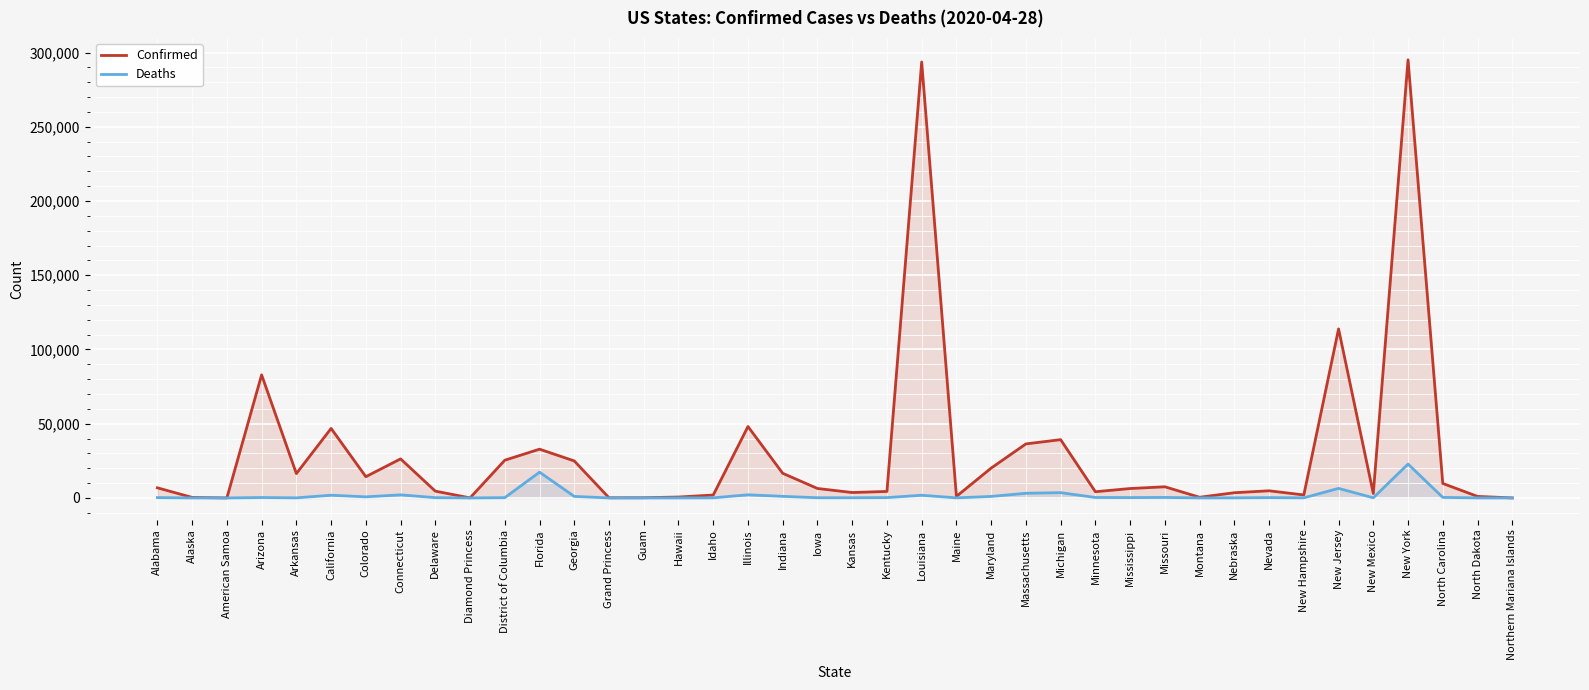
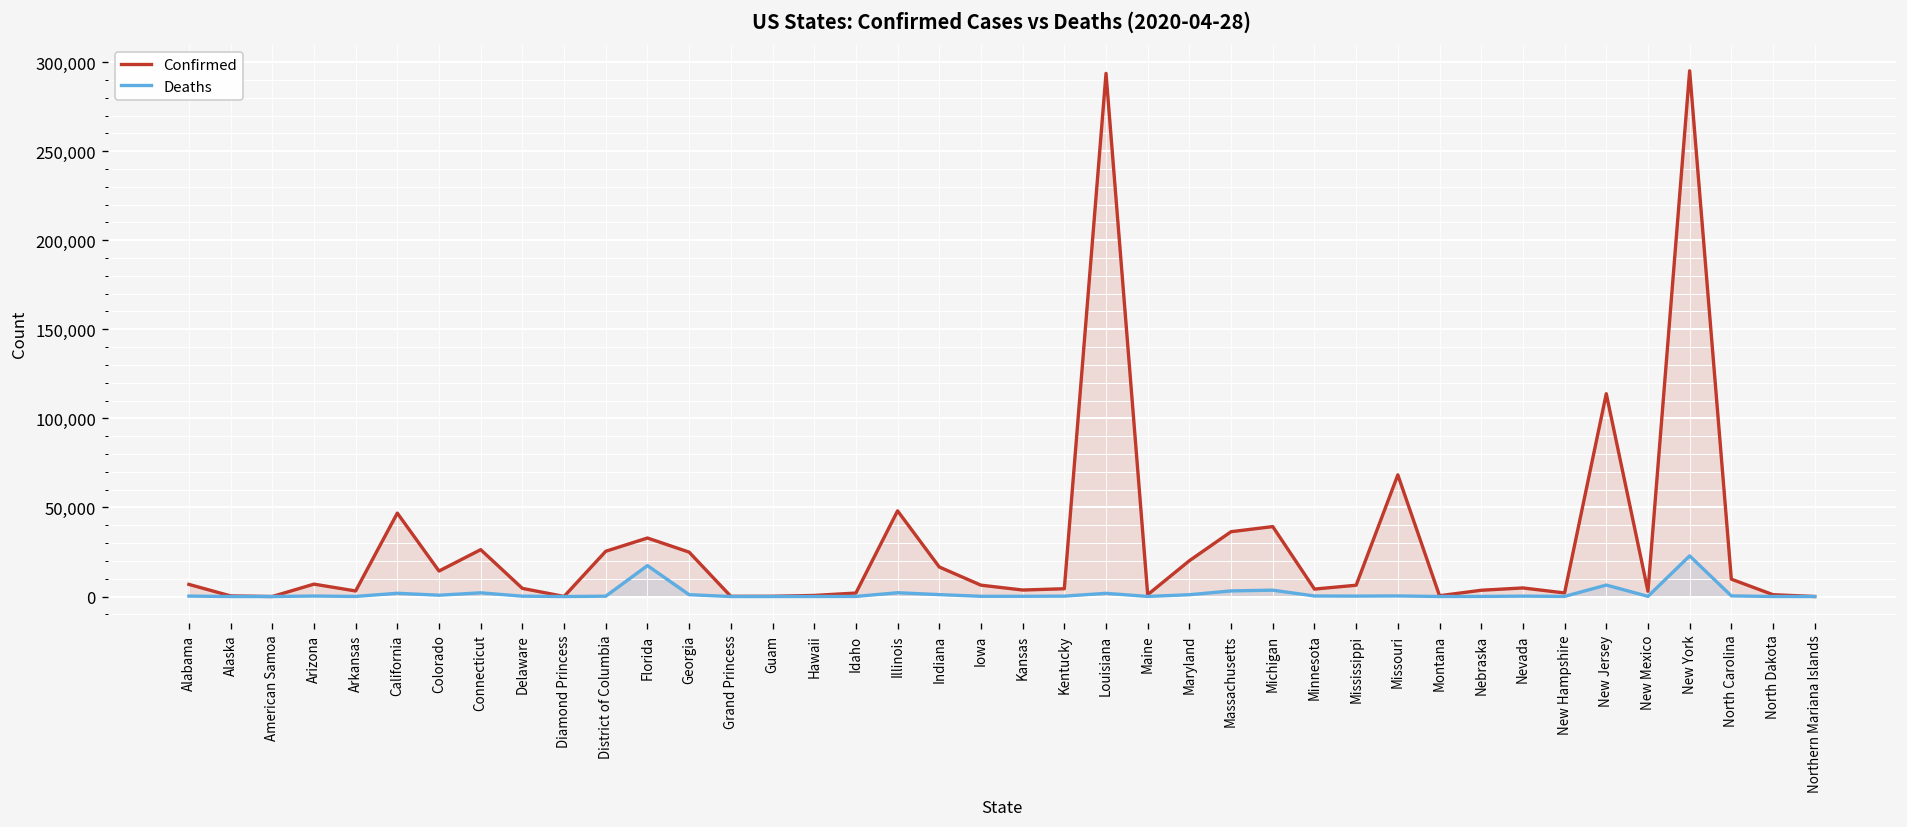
Confirmed, Arizona: 83,000 -> 7,000
Confirmed, Arkansas: 16,000 -> 3,000
Confirmed, Missouri: 8,000 -> 68,000
